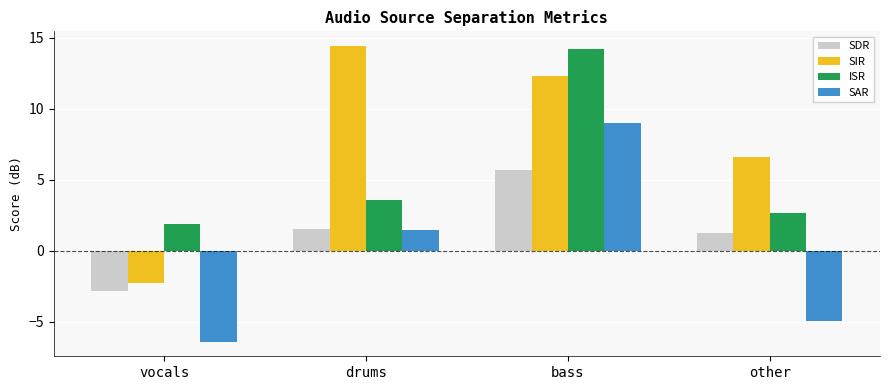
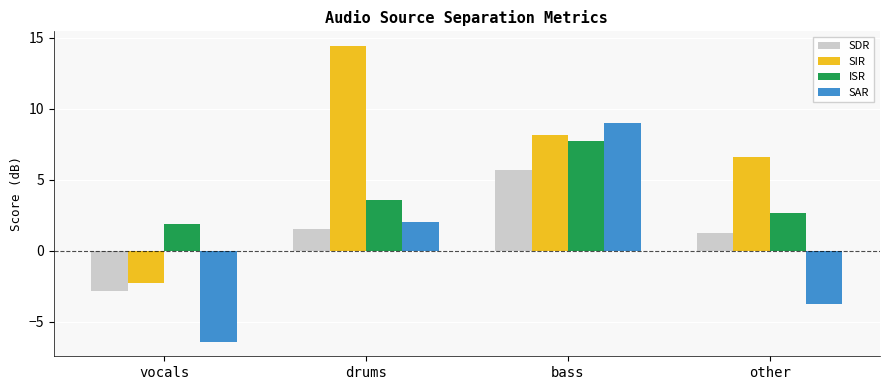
SAR, drums: 1.5 -> 2.1
SIR, bass: 12.3 -> 8.1
ISR, bass: 14.2 -> 7.7
SAR, other: -4.9 -> -3.7
